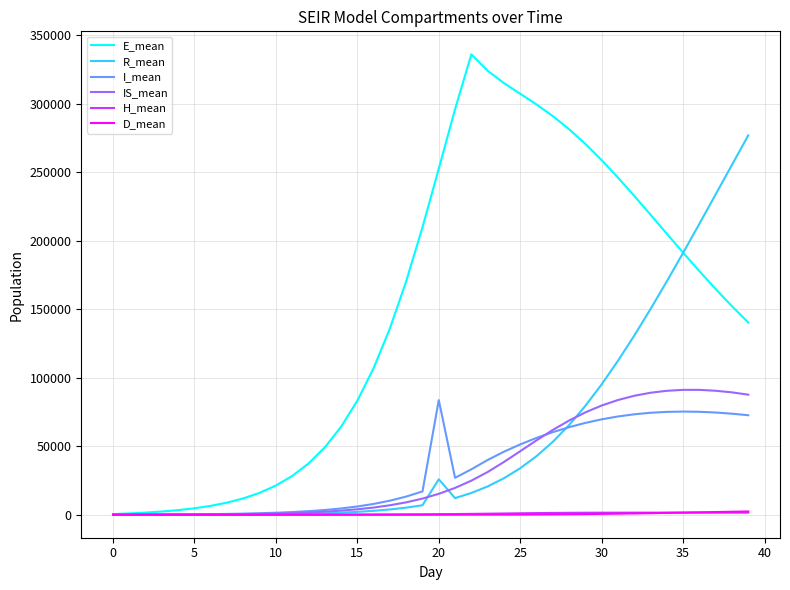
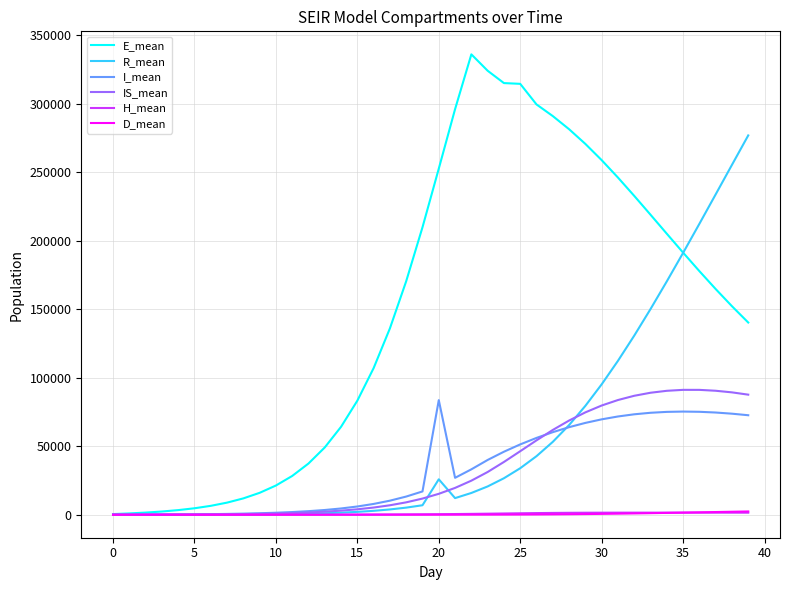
E_mean, 25: 307000 -> 315000
